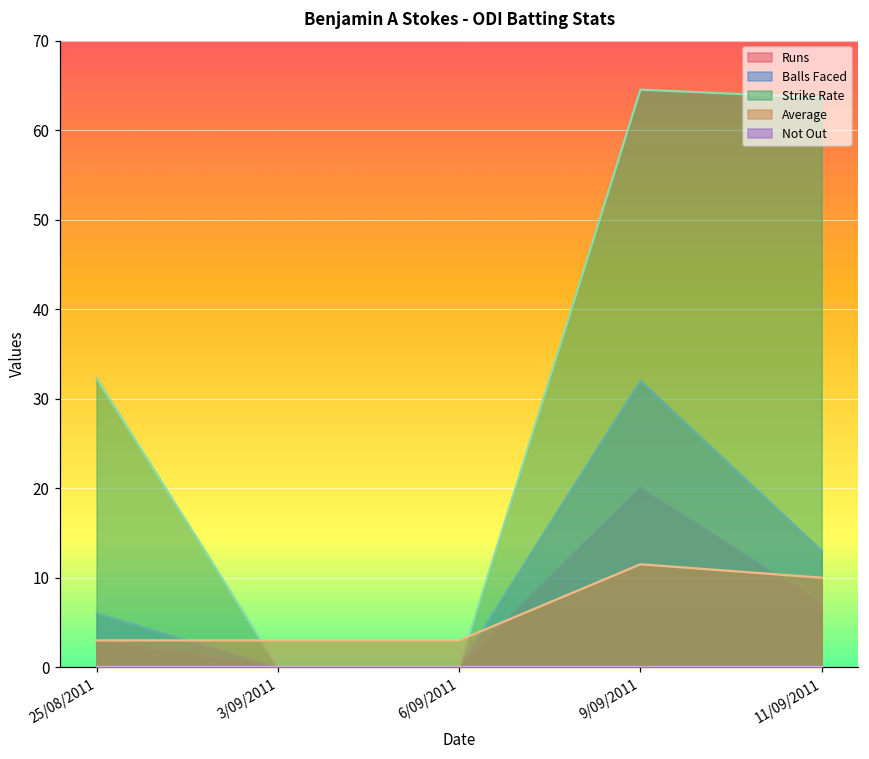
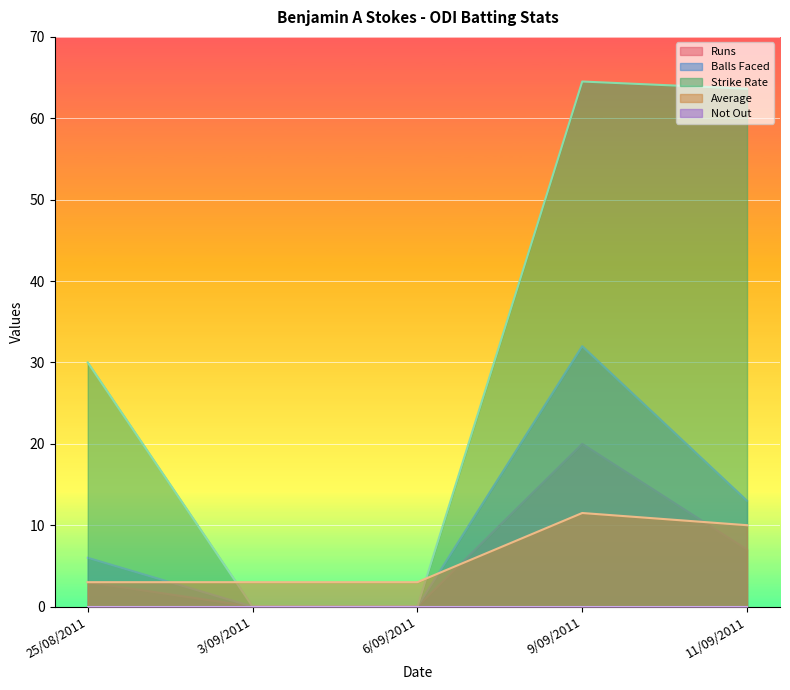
Strike Rate, 25/08/2011: 32 -> 30
